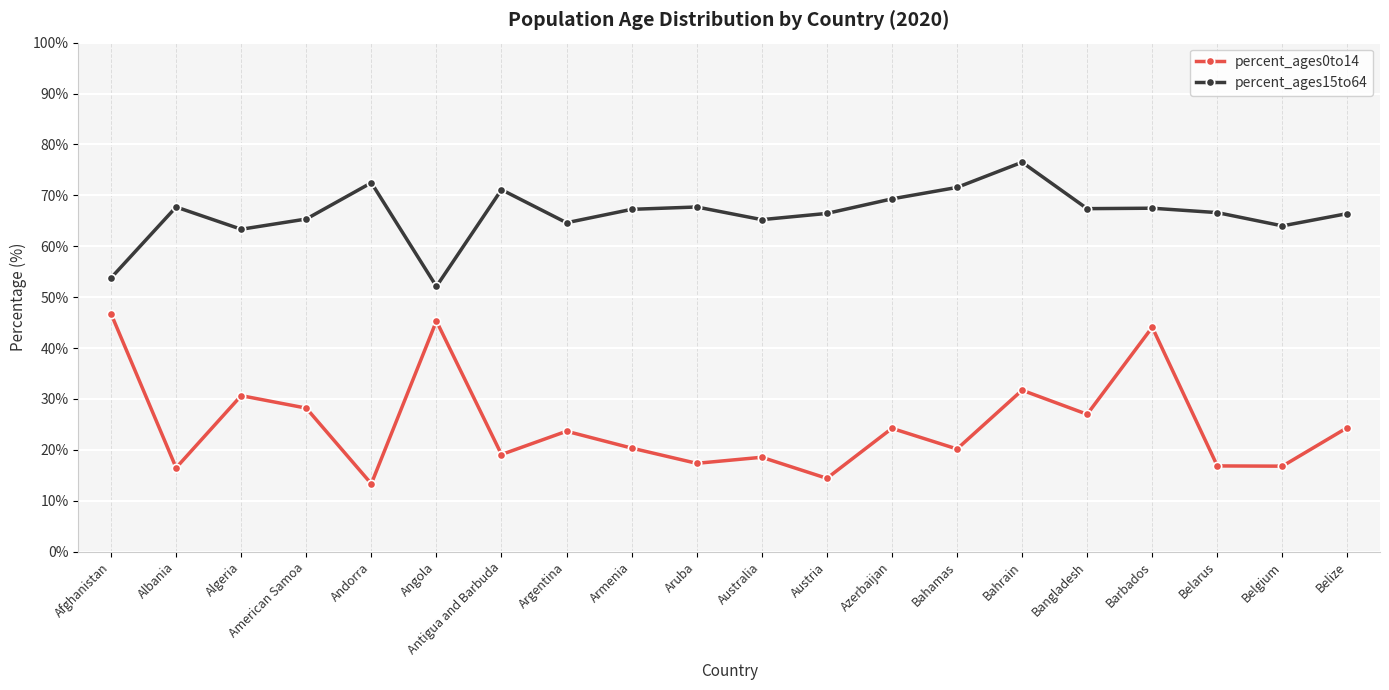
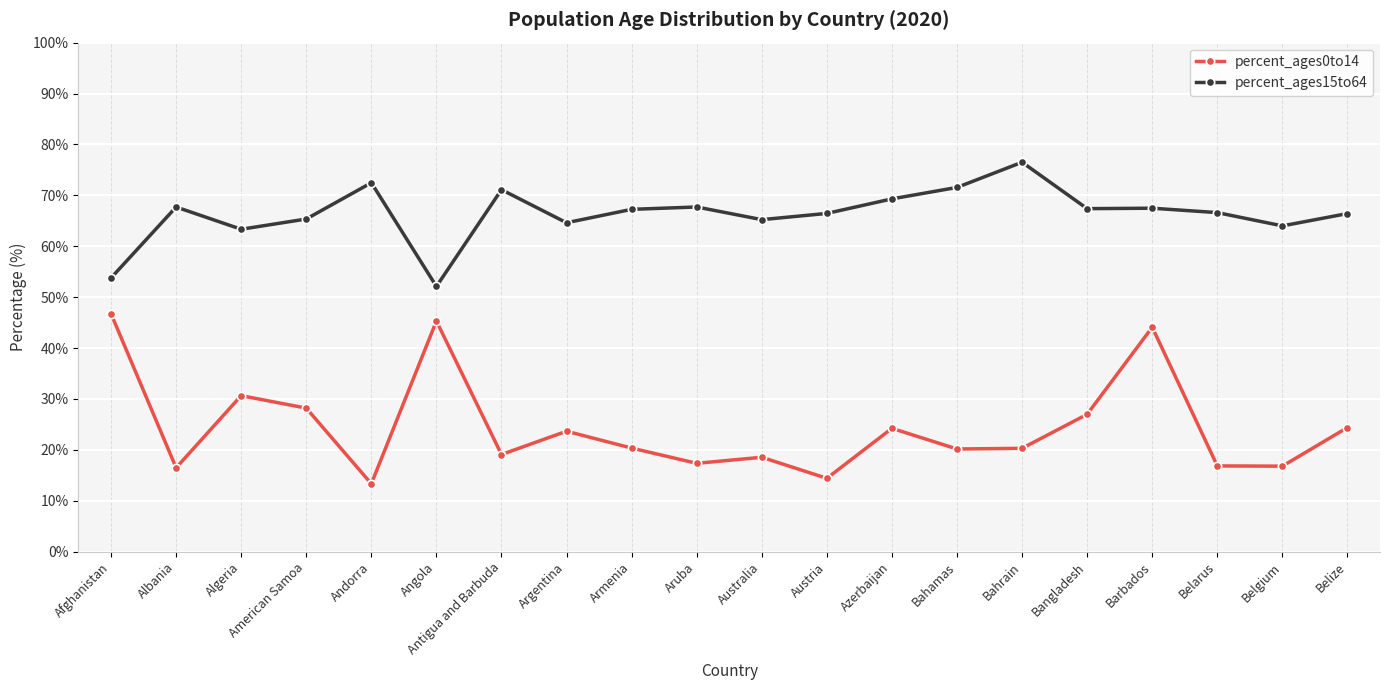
percent_ages0to14, Bahrain: 32% -> 20%
